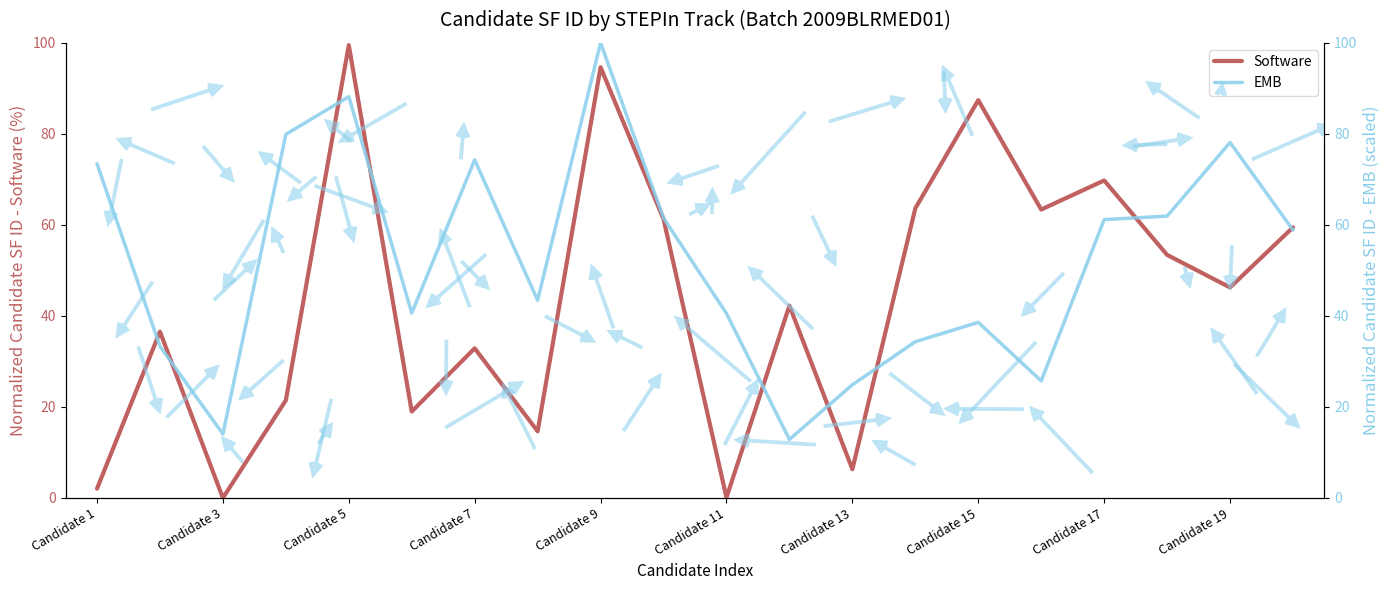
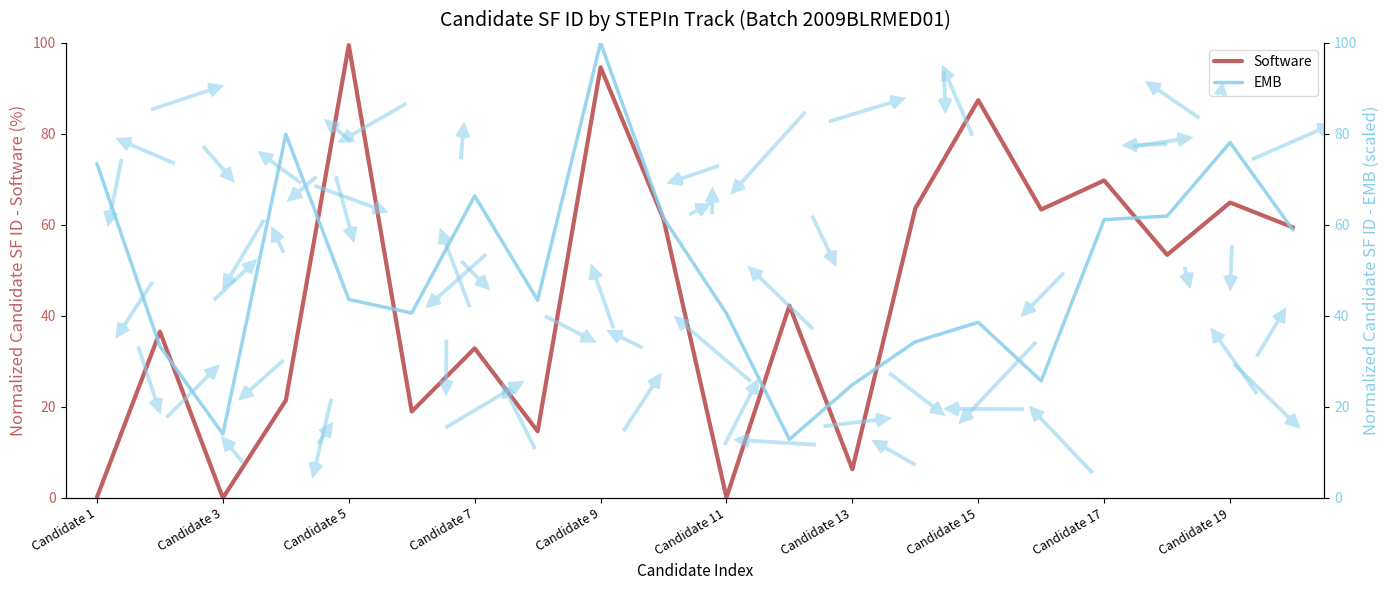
Software, Candidate 1: 2 -> 0
Software, Candidate 19: 46 -> 65
EMB, Candidate 5: 88 -> 44
EMB, Candidate 7: 74 -> 66
